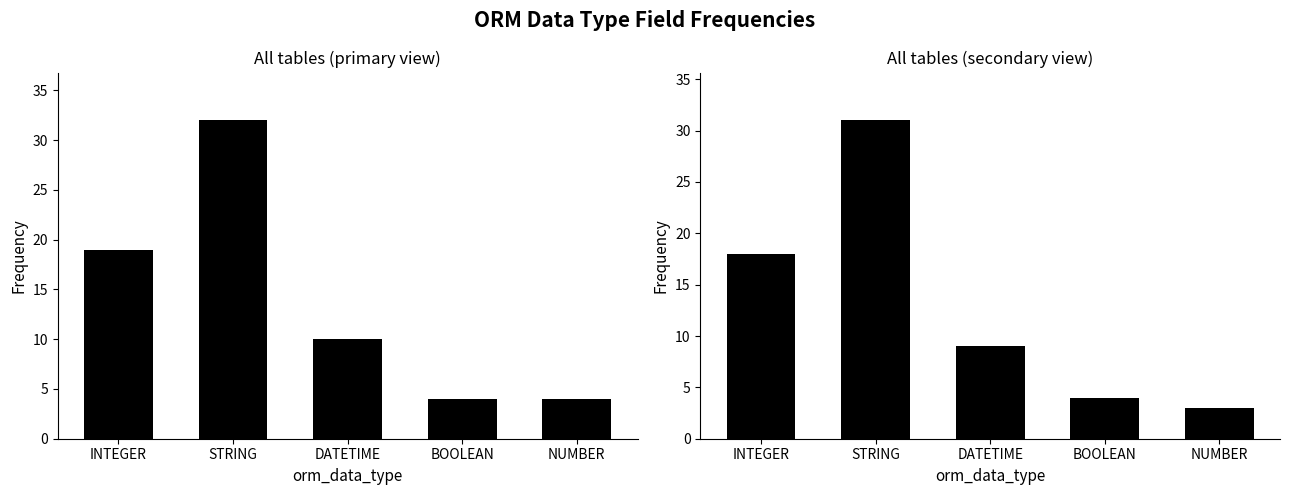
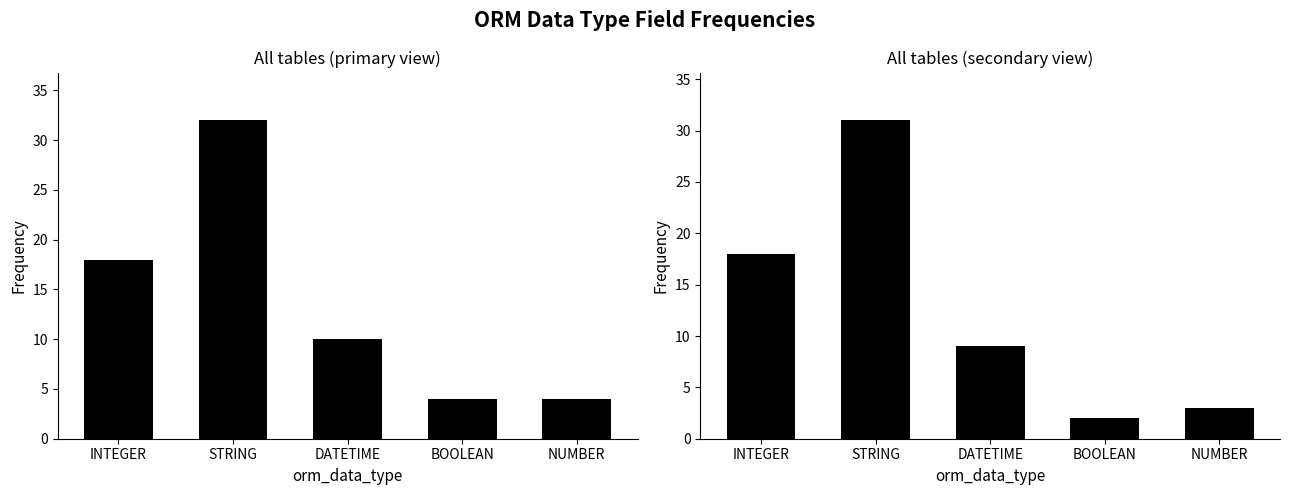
All tables (primary view), INTEGER: 19 -> 18
All tables (secondary view), BOOLEAN: 4 -> 2
